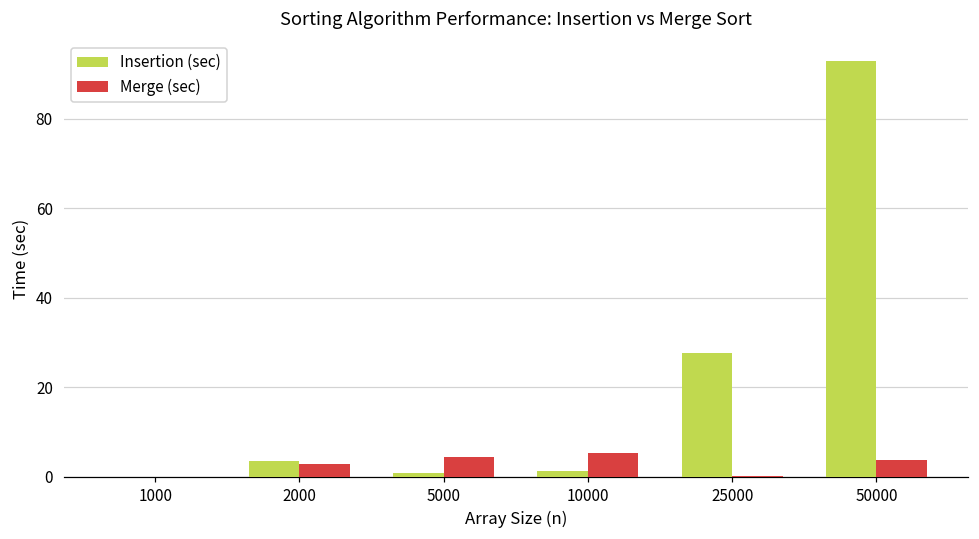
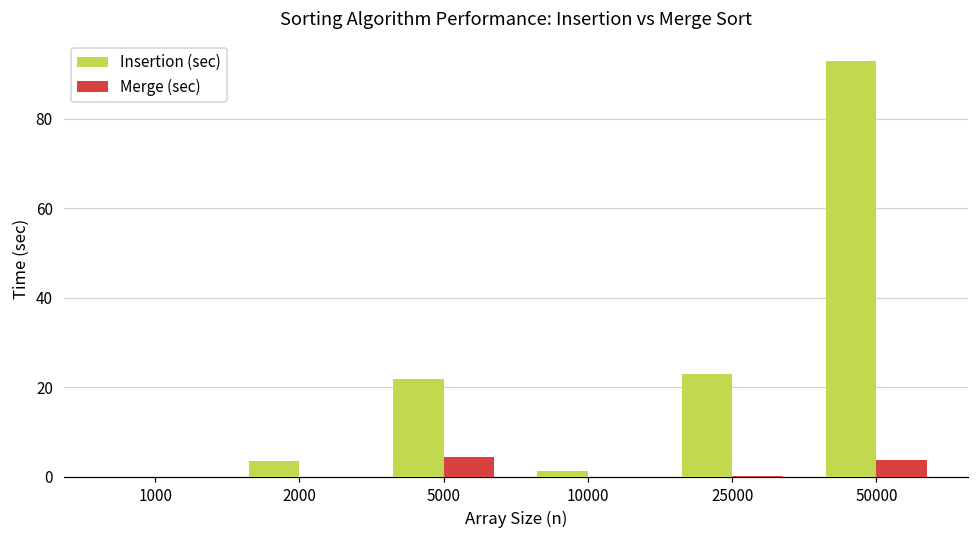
Merge (sec), 2000: 3 -> 0
Insertion (sec), 5000: 1 -> 22
Merge (sec), 10000: 5 -> 0
Insertion (sec), 25000: 28 -> 23
